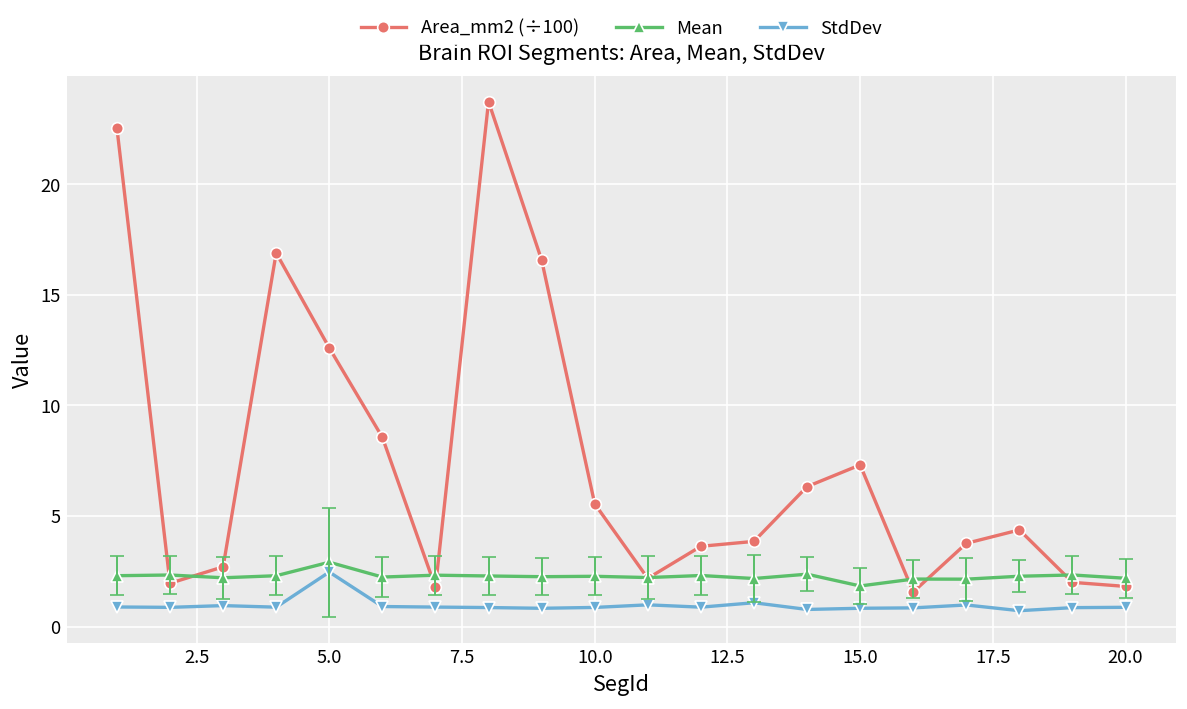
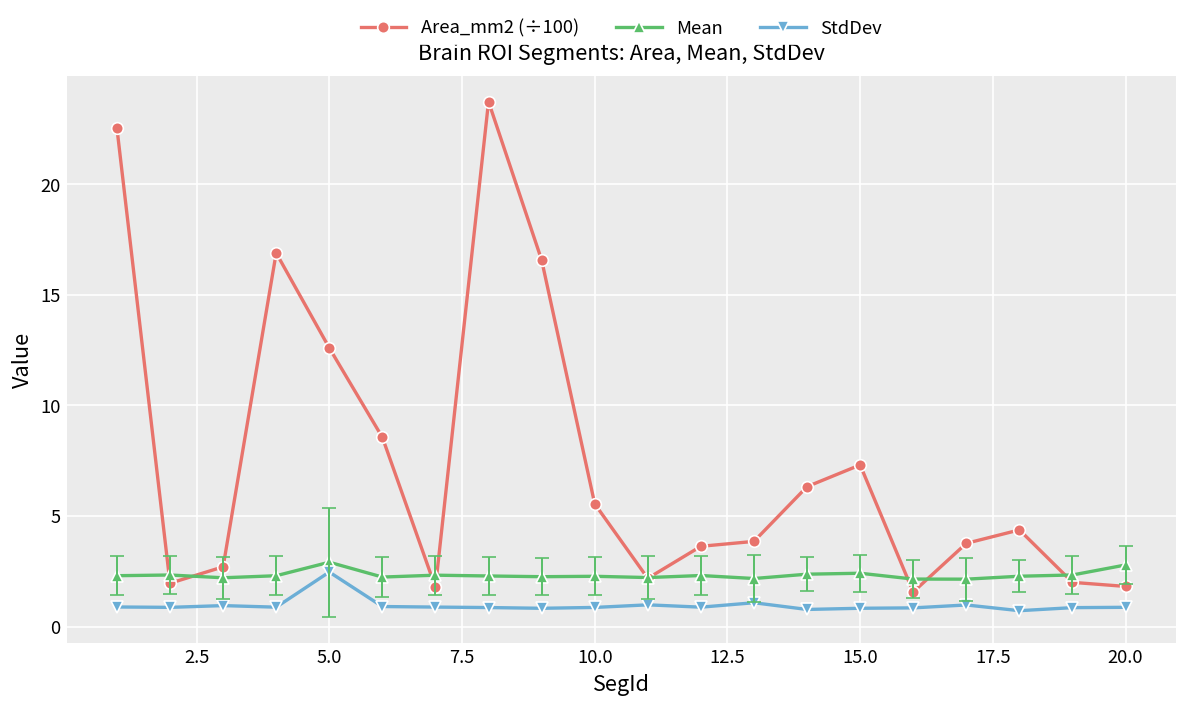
Mean, 15.0: 1.8 -> 2.4
Mean, 20.0: 2.2 -> 2.8
